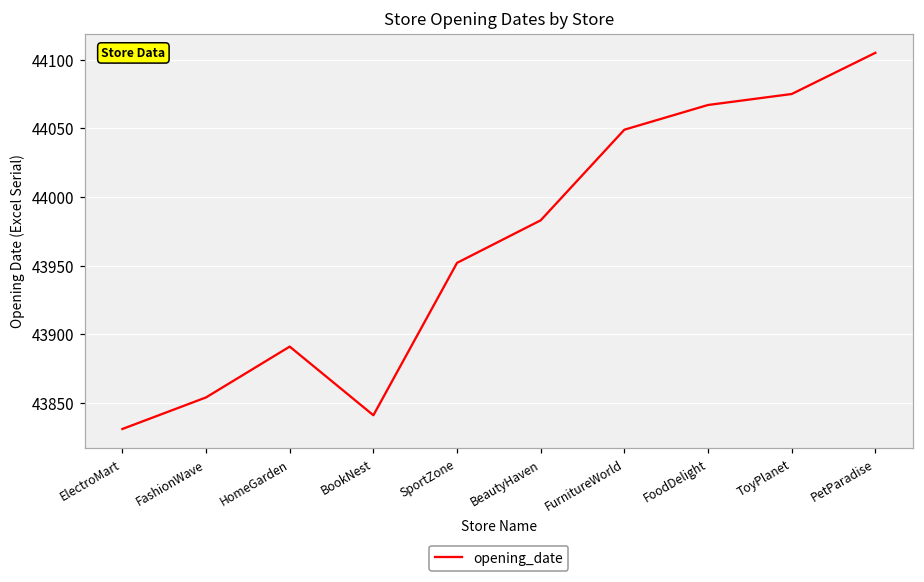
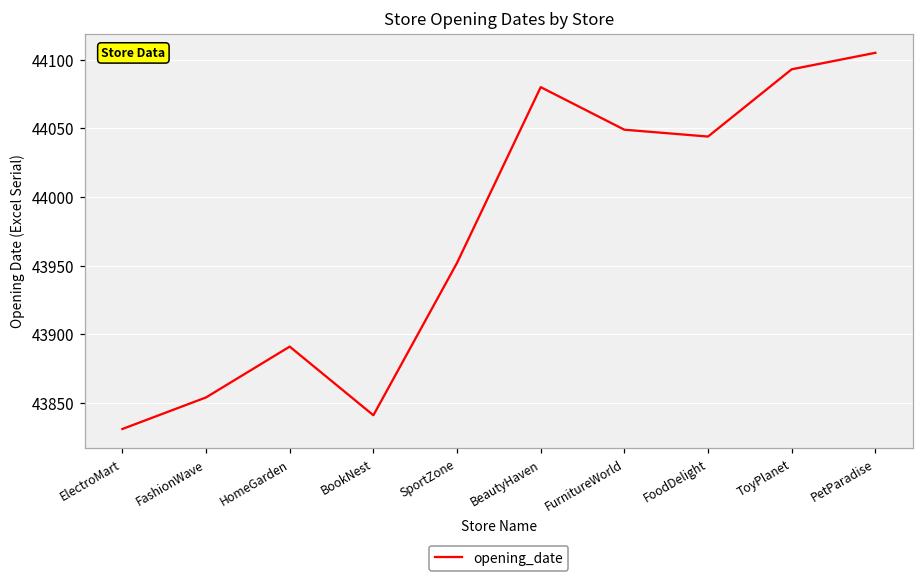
BeautyHaven: 43983 -> 44080
FoodDelight: 44067 -> 44044
ToyPlanet: 44075 -> 44093
